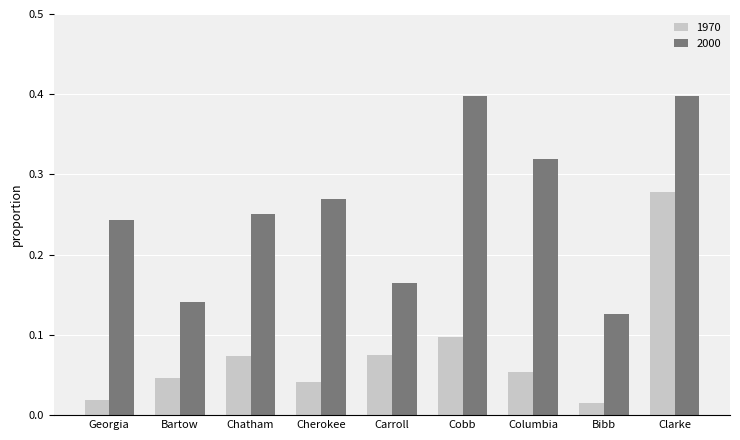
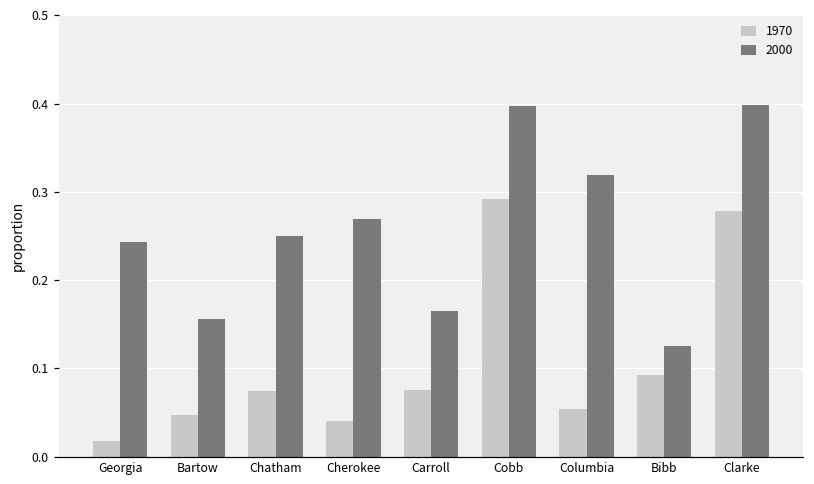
2000, Bartow: 0.14 -> 0.16
1970, Cobb: 0.10 -> 0.29
1970, Bibb: 0.02 -> 0.09
